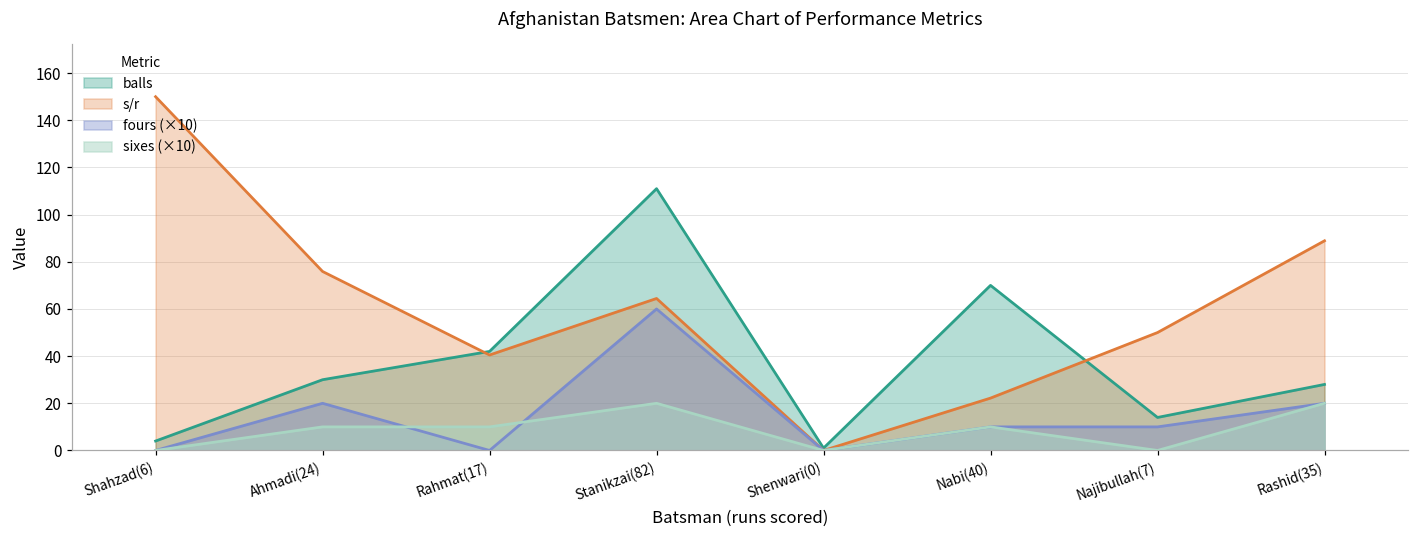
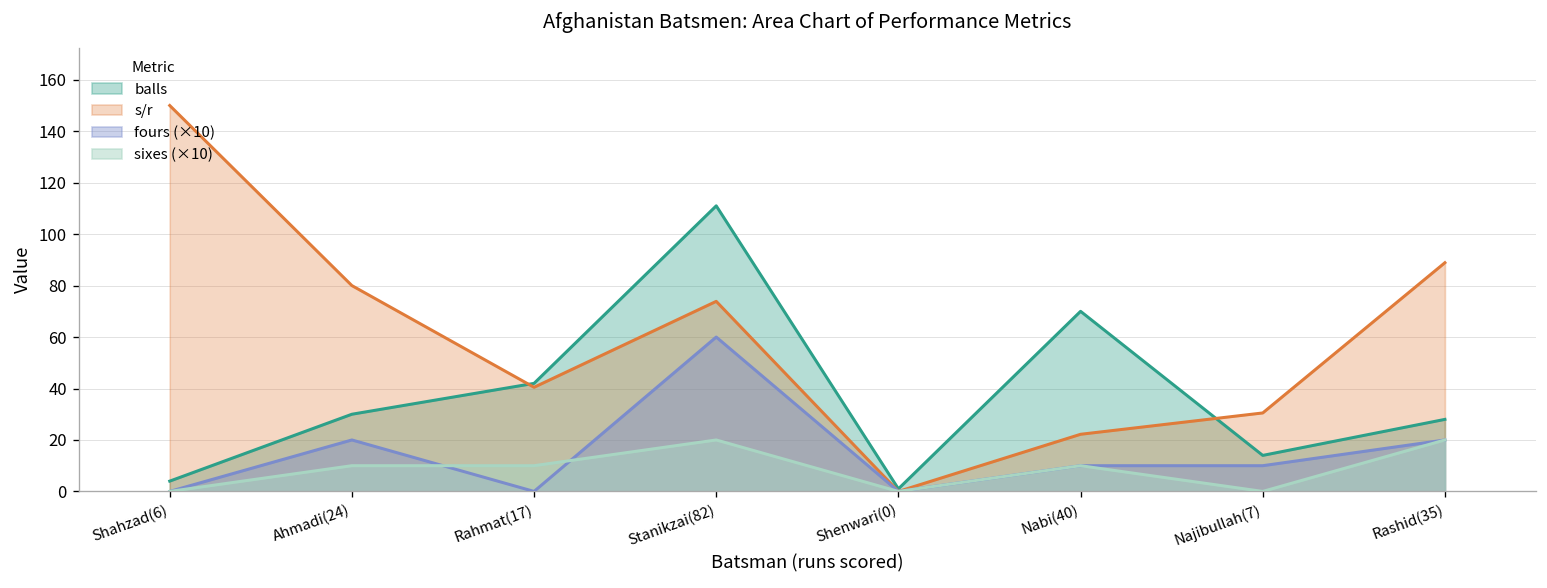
s/r, Ahmadi(24): 76 -> 80
s/r, Stanikzai(82): 64 -> 74
s/r, Najibullah(7): 50 -> 31
